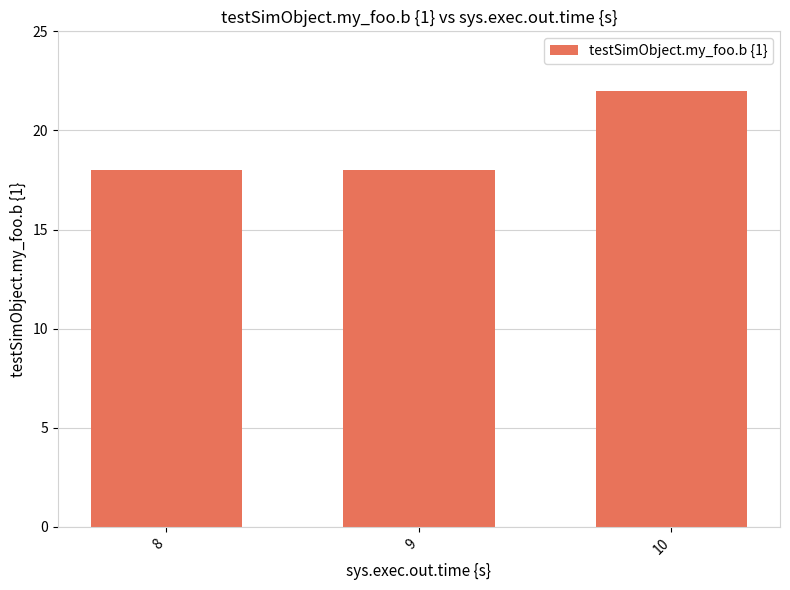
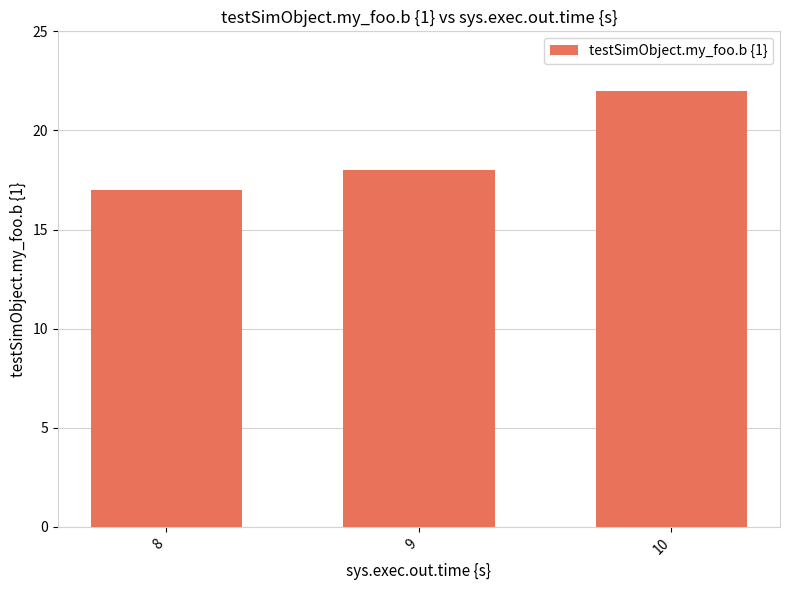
8: 18 -> 17
